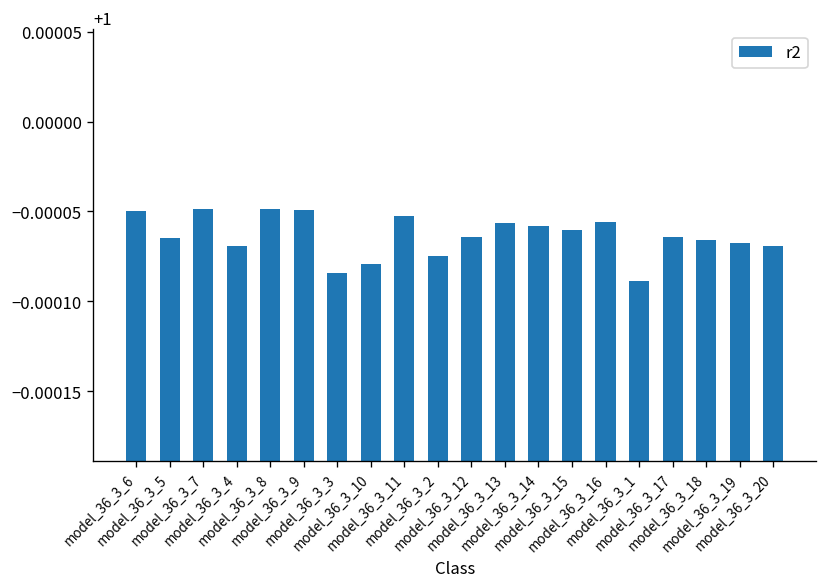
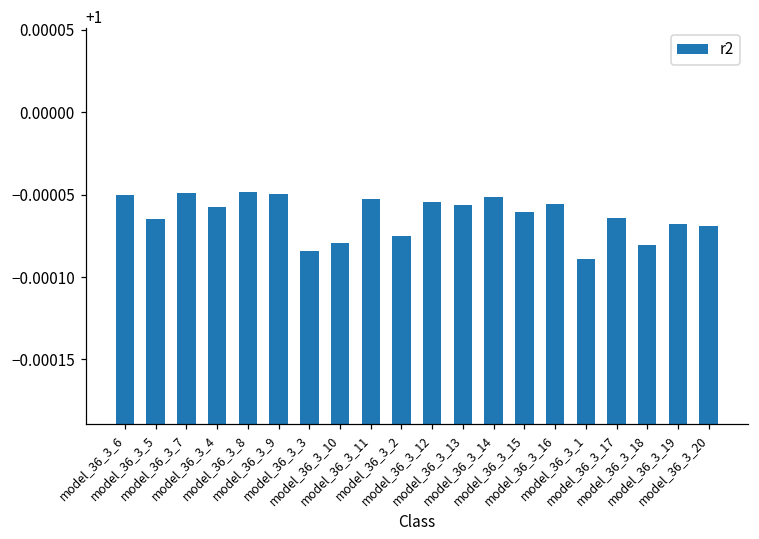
model_36_3_4: 0.999930 -> 0.999943
model_36_3_12: 0.999936 -> 0.999946
model_36_3_14: 0.999942 -> 0.999948
model_36_3_18: 0.999934 -> 0.999919
